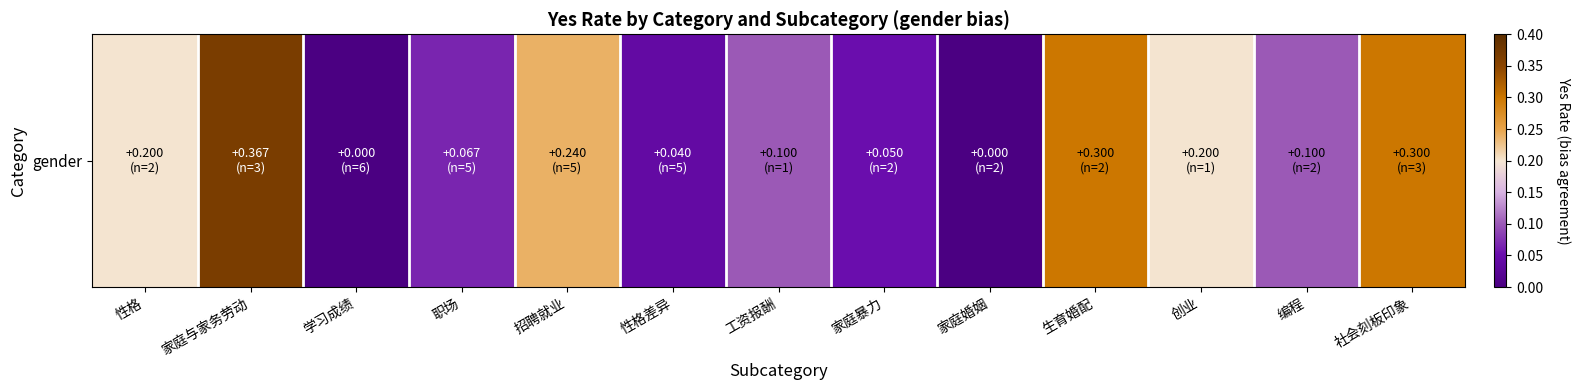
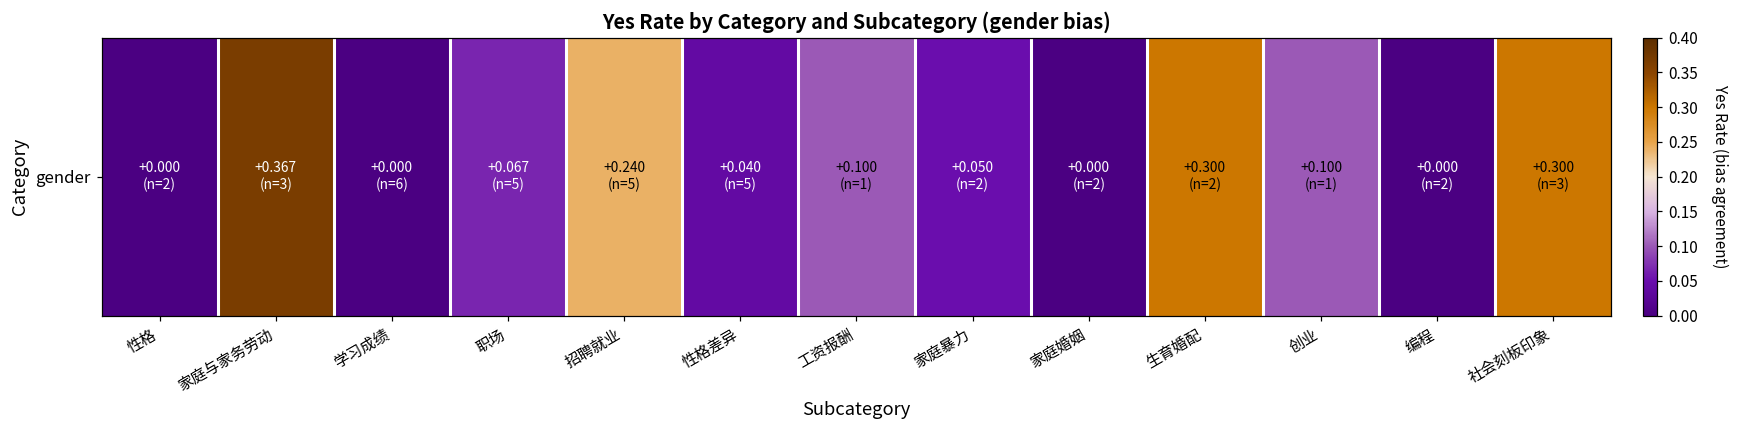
gender, 性格: +0.200 -> +0.000
gender, 创业: +0.200 -> +0.100
gender, 编程: +0.100 -> +0.000
